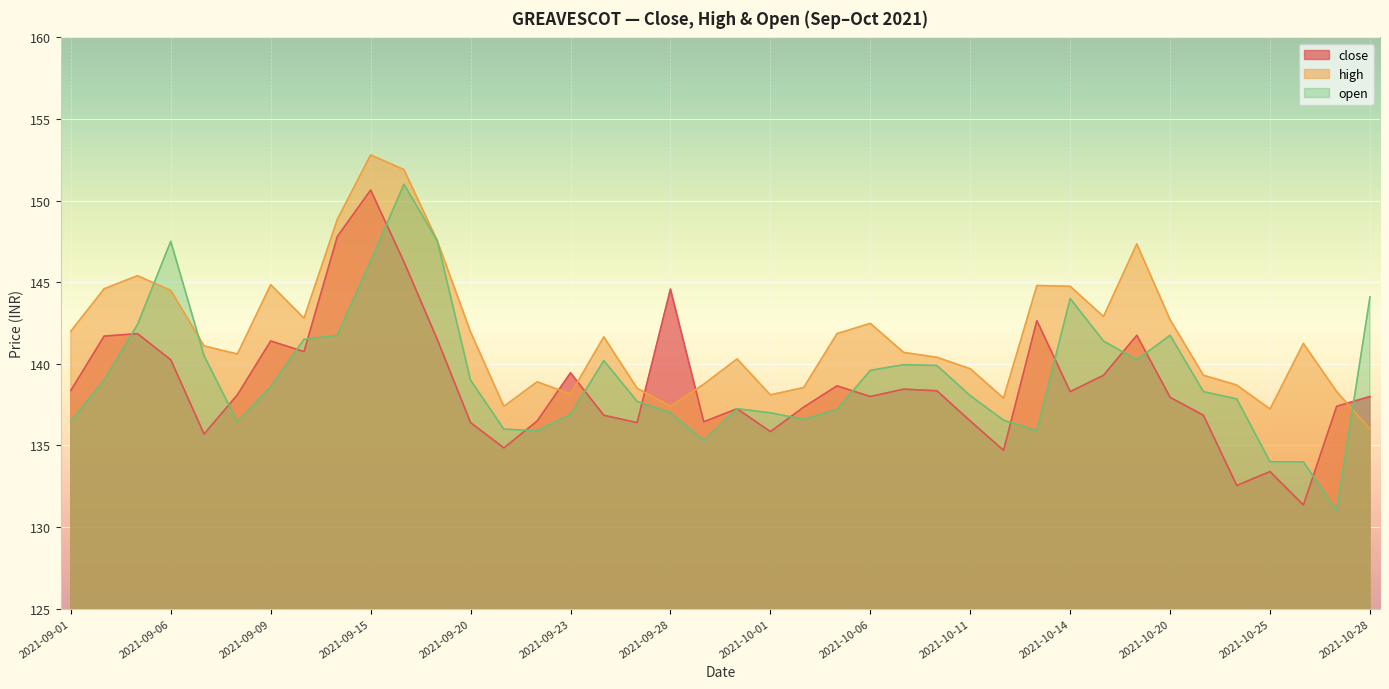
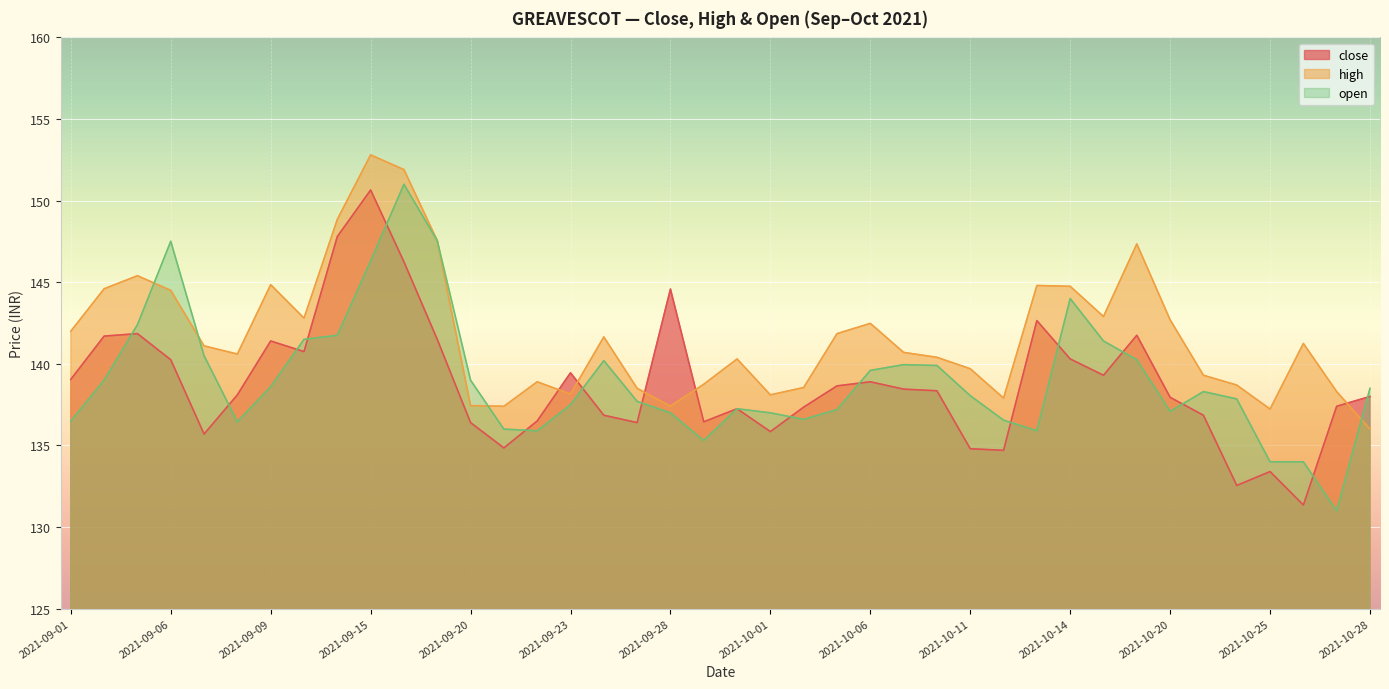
close, 2021-09-01: 138.4 -> 139.1
high, 2021-09-20: 142.0 -> 137.4
open, 2021-09-23: 136.9 -> 137.5
close, 2021-10-06: 138.0 -> 138.9
close, 2021-10-11: 136.5 -> 134.8
close, 2021-10-14: 138.3 -> 140.3
open, 2021-10-20: 141.8 -> 137.1
open, 2021-10-28: 144.1 -> 138.5
